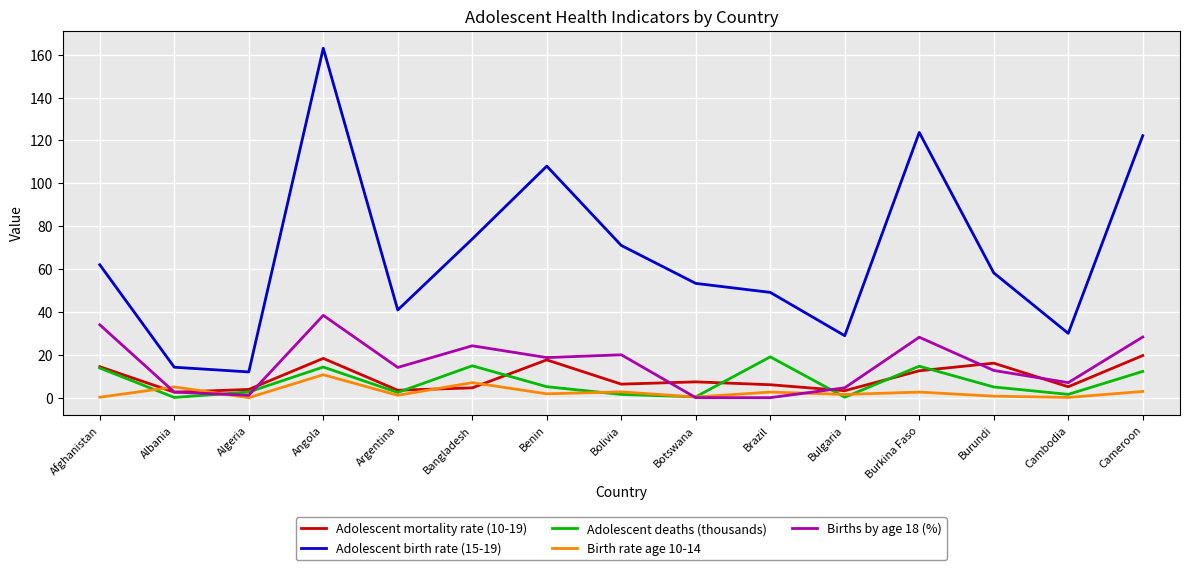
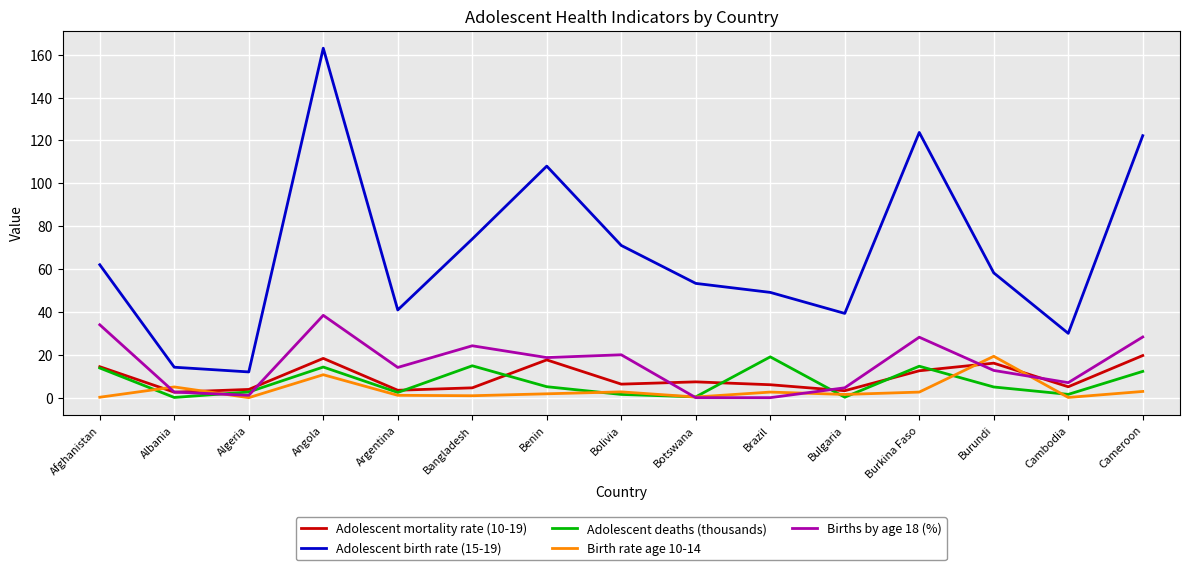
Birth rate age 10-14, Bangladesh: 7 -> 1
Adolescent birth rate (15-19), Bulgaria: 29 -> 39
Birth rate age 10-14, Burundi: 1 -> 19
